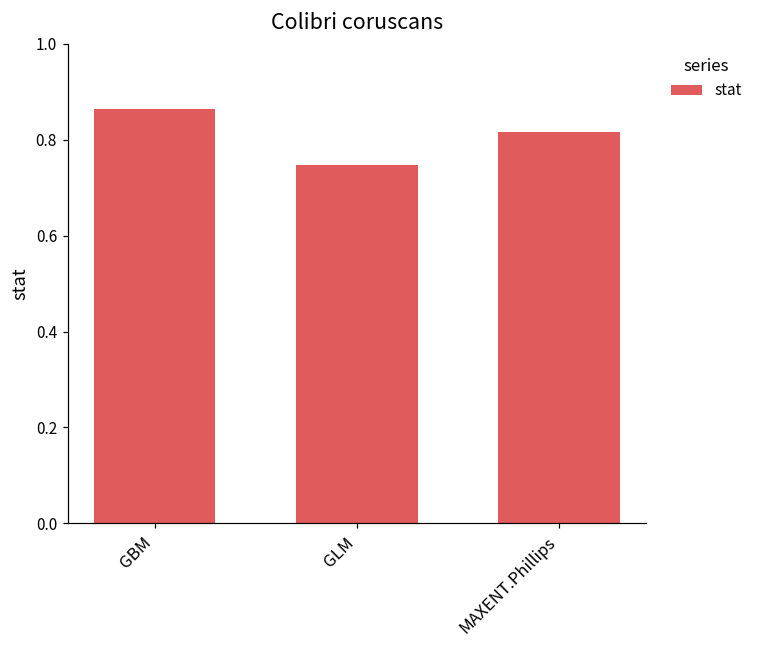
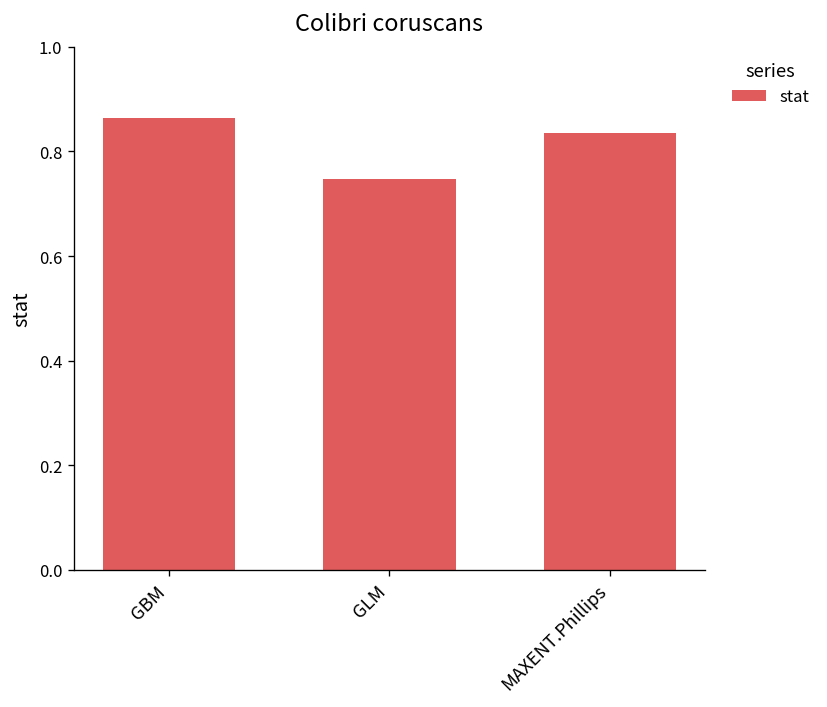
MAXENT.Phillips: 0.82 -> 0.84
